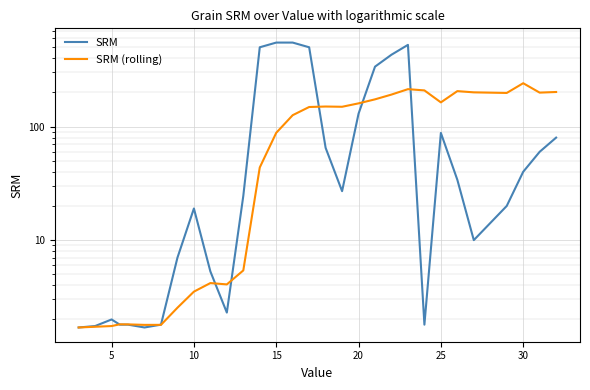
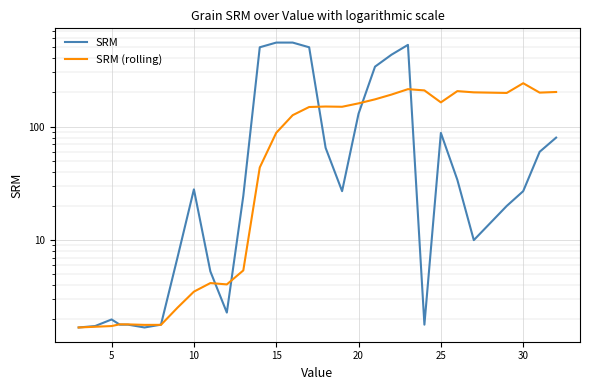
SRM, 10: 19 -> 28
SRM, 30: 40 -> 27
